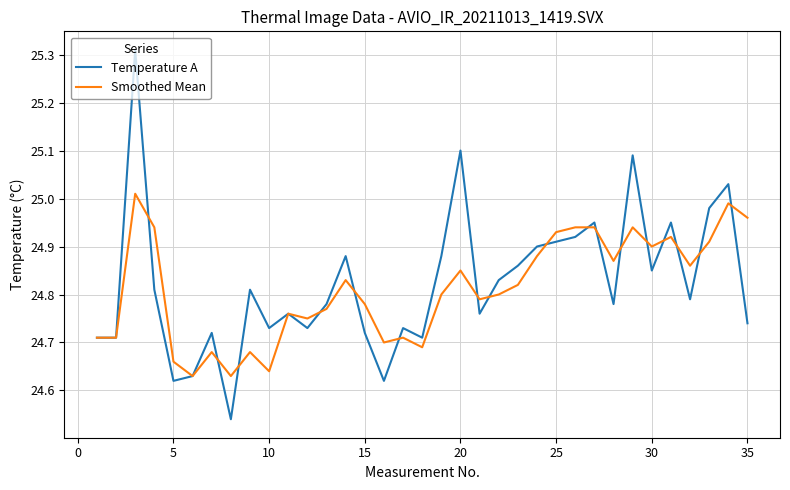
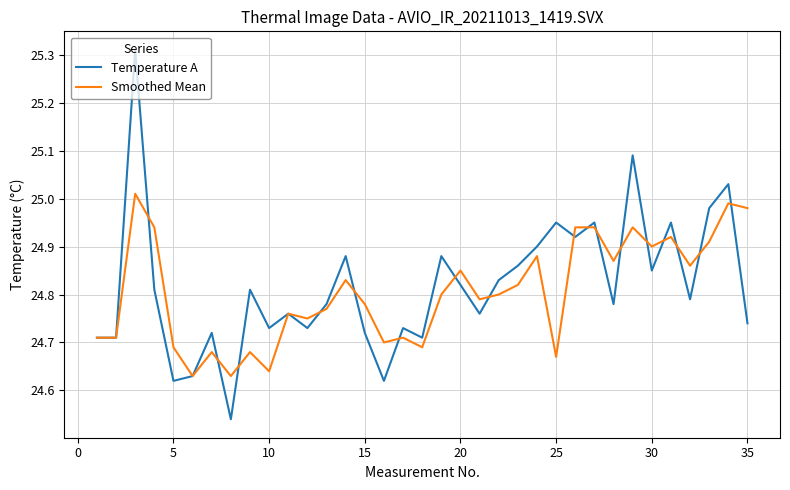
Smoothed Mean, 5: 24.66 -> 24.69
Temperature A, 20: 25.10 -> 24.82
Temperature A, 25: 24.91 -> 24.95
Smoothed Mean, 25: 24.93 -> 24.67
Smoothed Mean, 35: 24.96 -> 24.98
